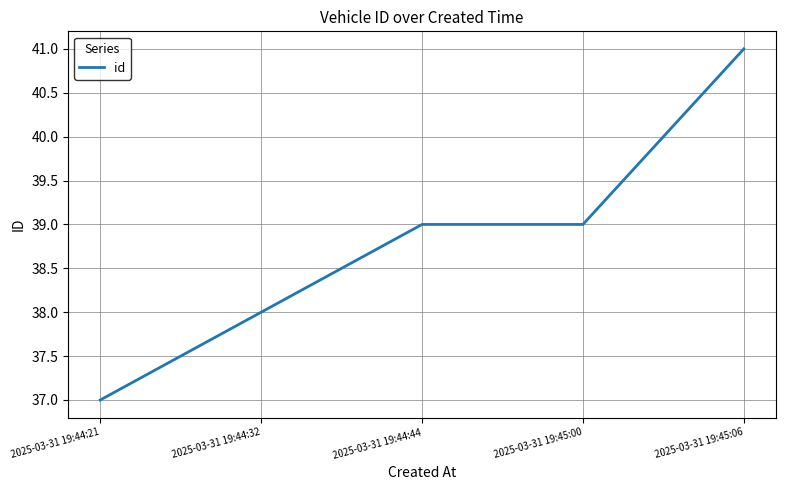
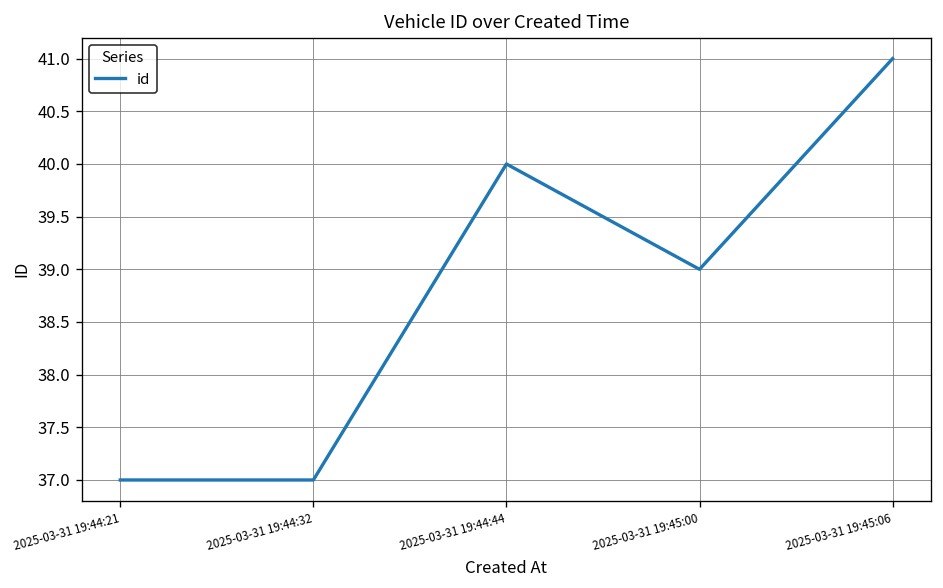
2025-03-31 19:44:32: 38 -> 37
2025-03-31 19:44:44: 39 -> 40
